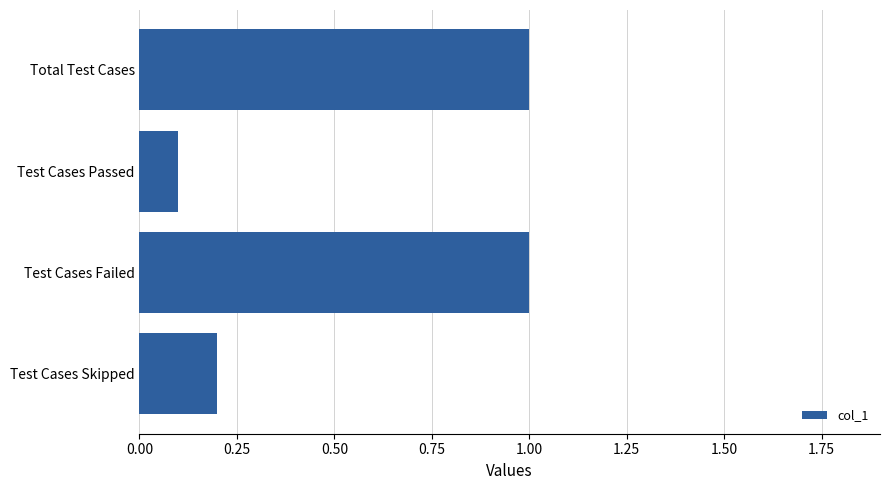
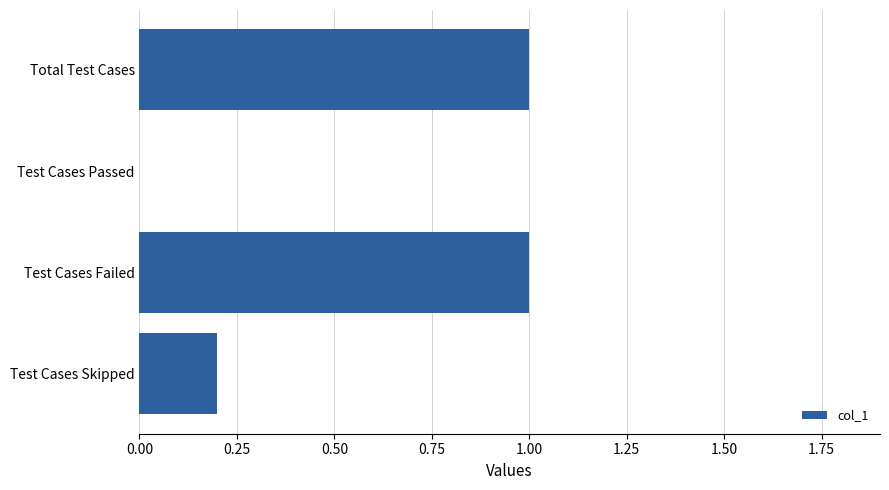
Test Cases Passed: 0.1 -> 0.0
